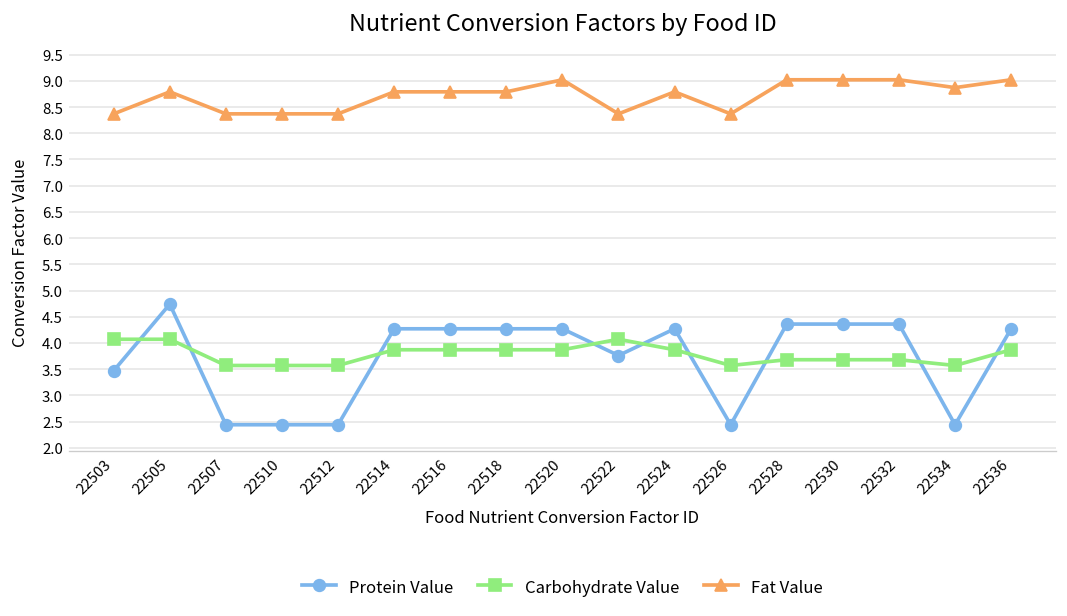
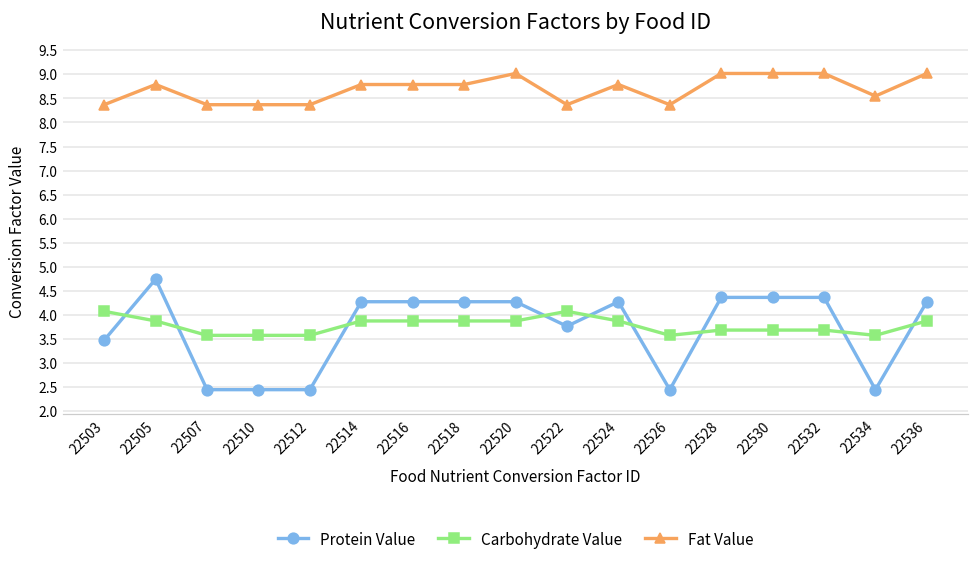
Carbohydrate Value, 22505: 4.1 -> 3.9
Fat Value, 22534: 8.9 -> 8.6
